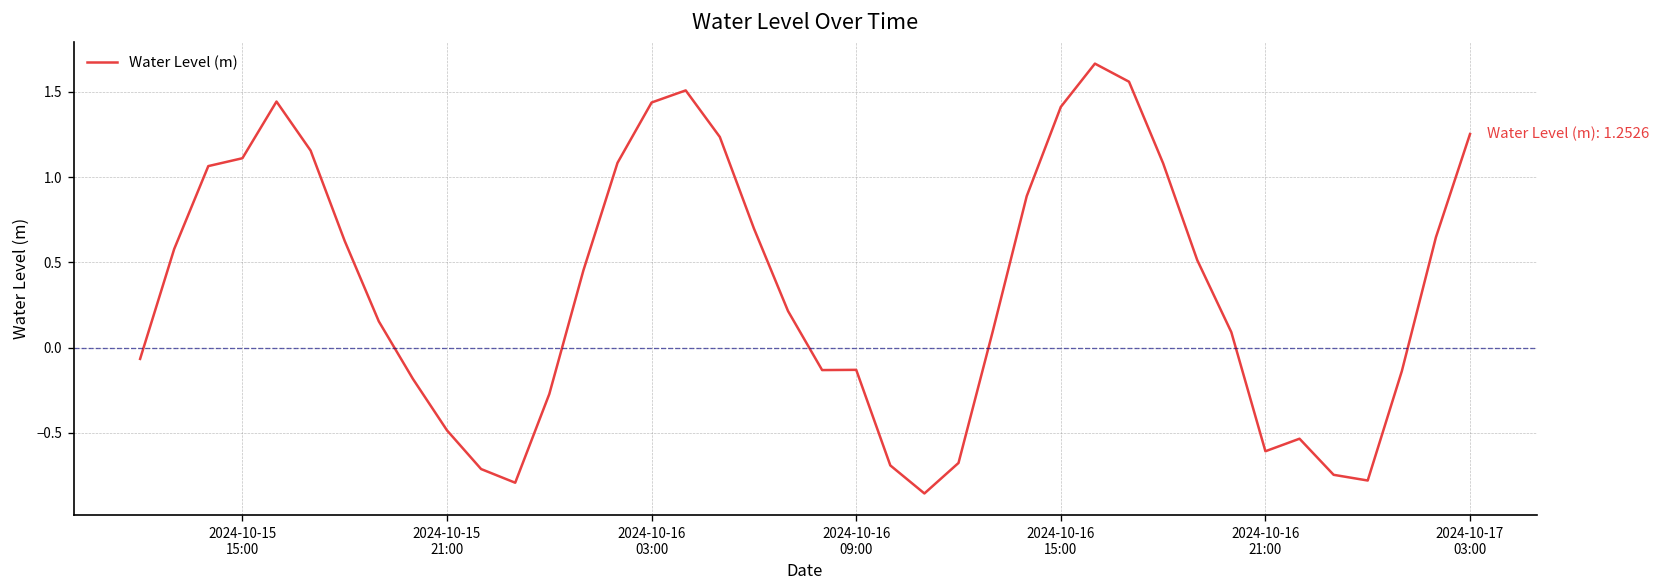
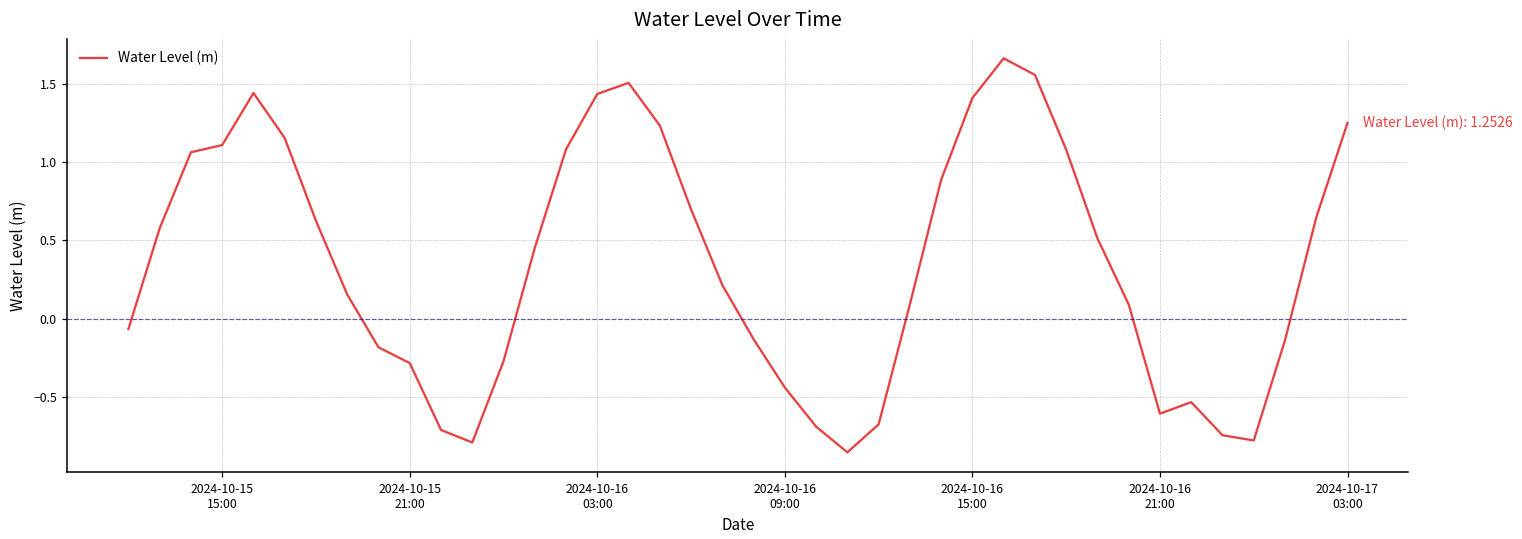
2024-10-15 21:00: -0.49 -> -0.28
2024-10-16 09:00: -0.13 -> -0.44
